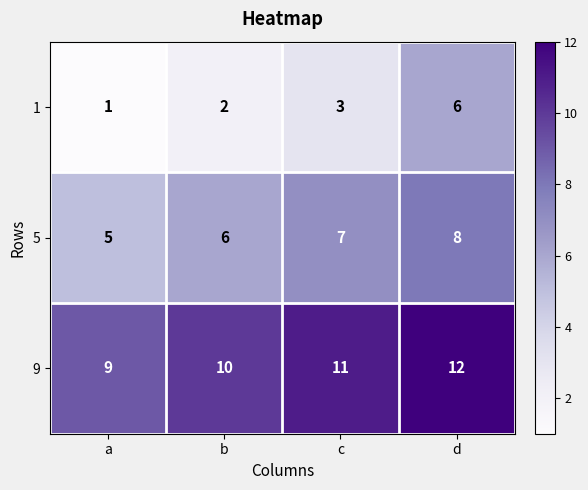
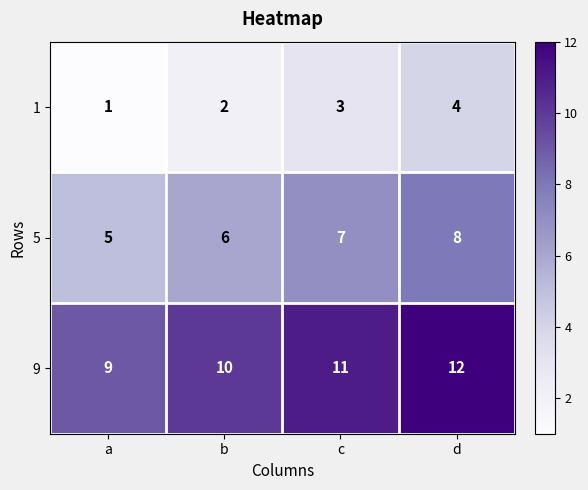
1, d: 6 -> 4
